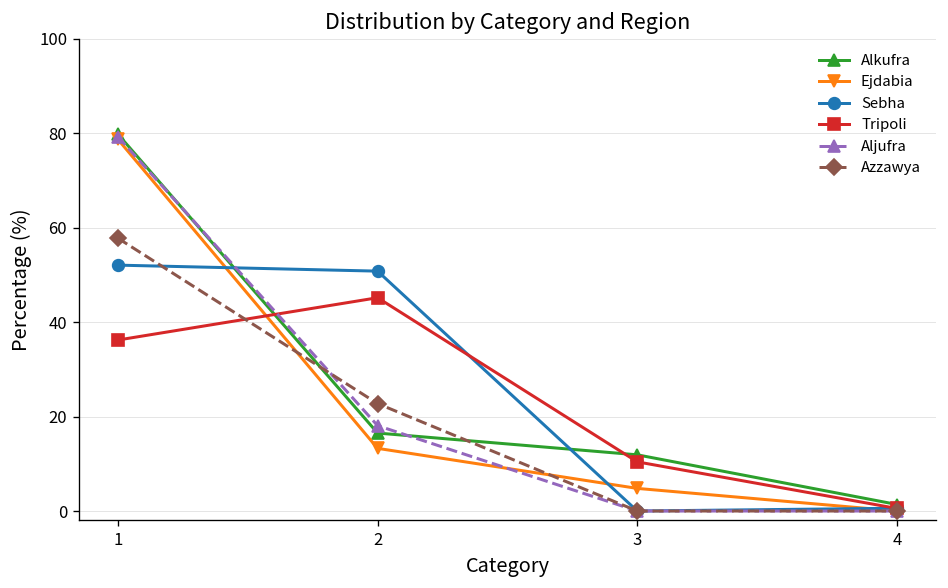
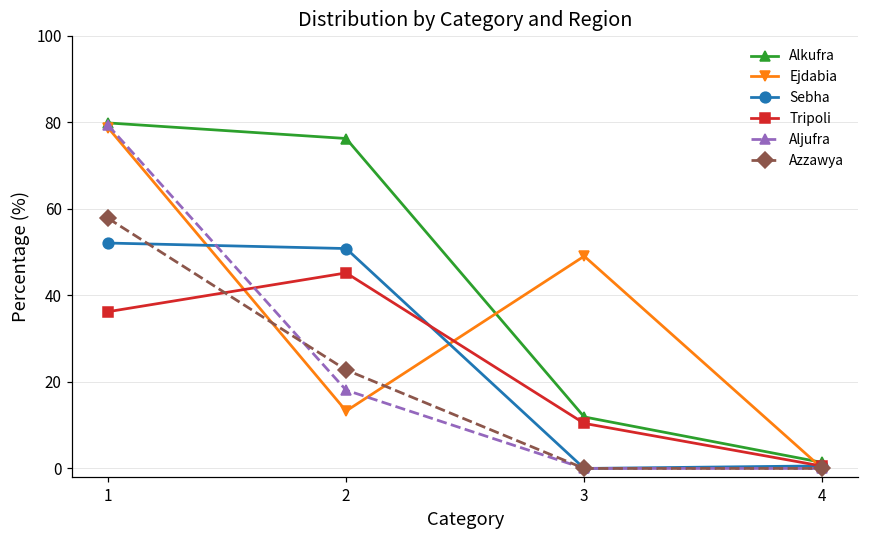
Alkufra, 2: 17 -> 76
Ejdabia, 3: 5 -> 49
